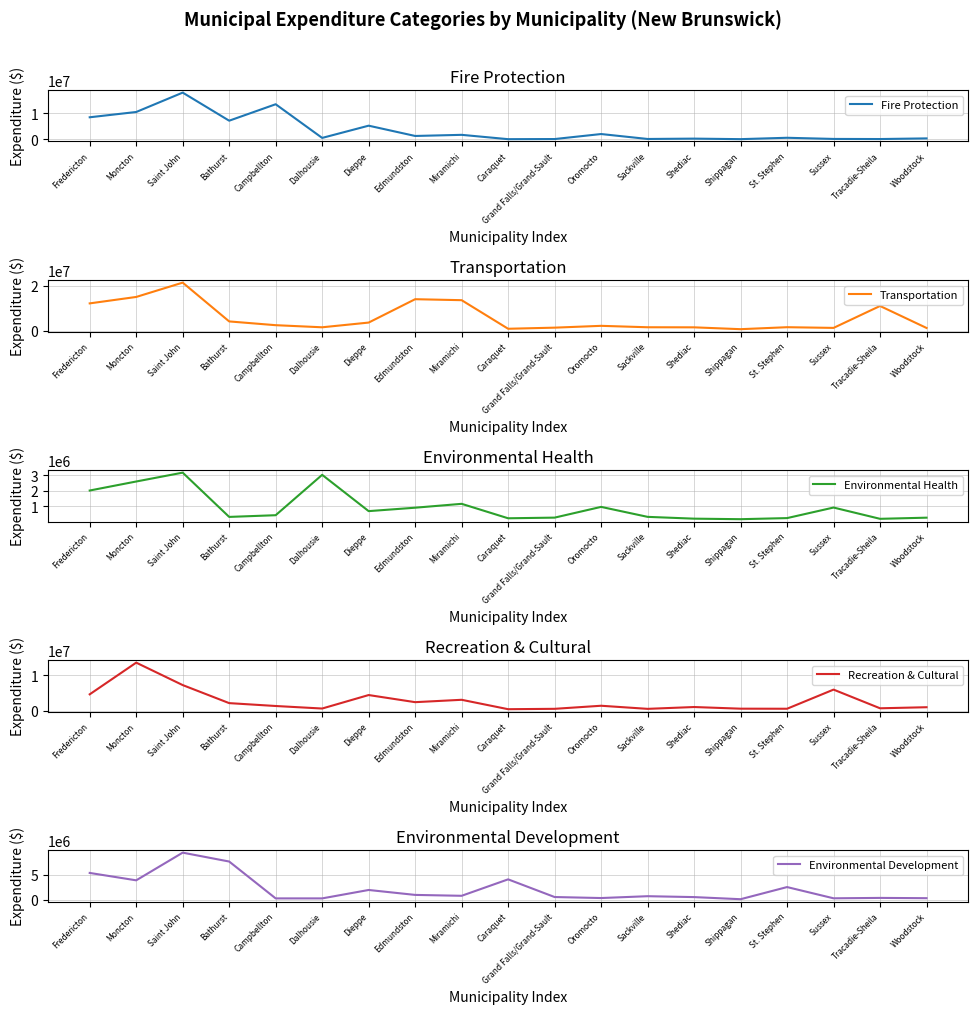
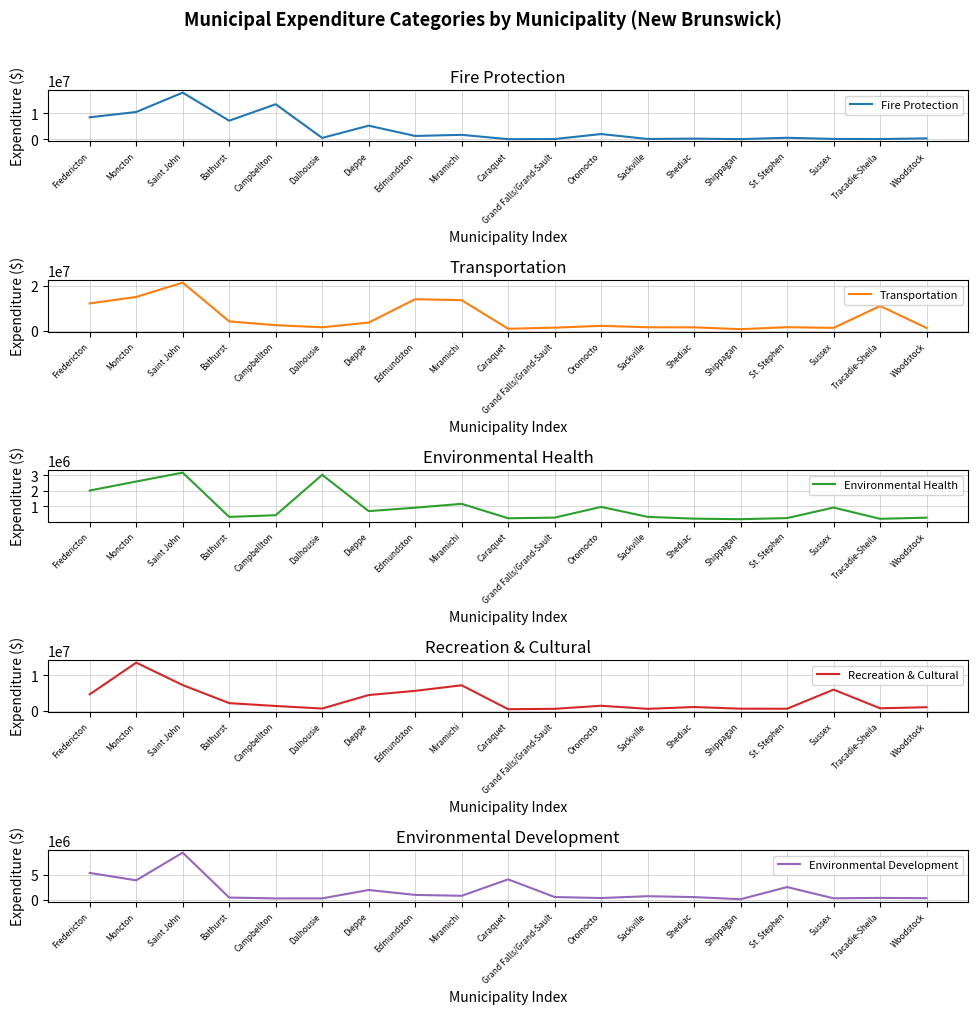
Recreation & Cultural, Edmundston: 2000000 -> 6000000
Recreation & Cultural, Miramichi: 3000000 -> 7000000
Environmental Development, Bathurst: 8000000 -> 0
